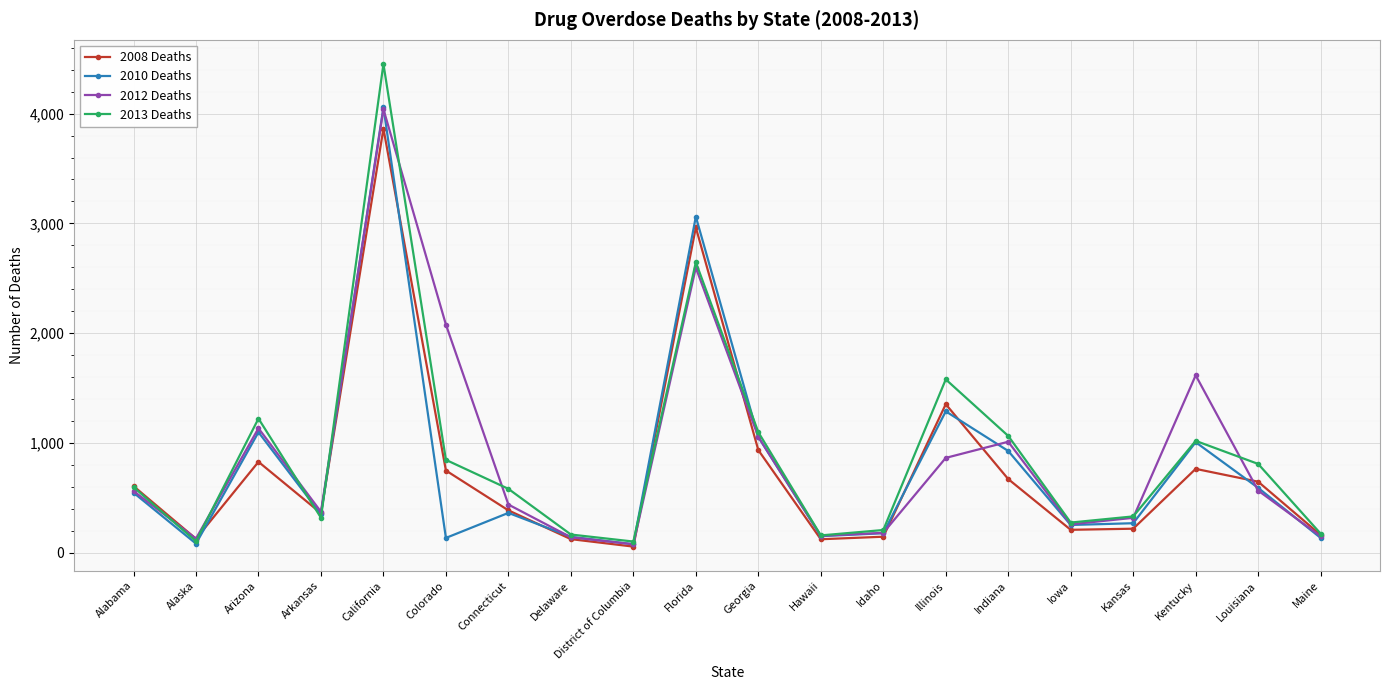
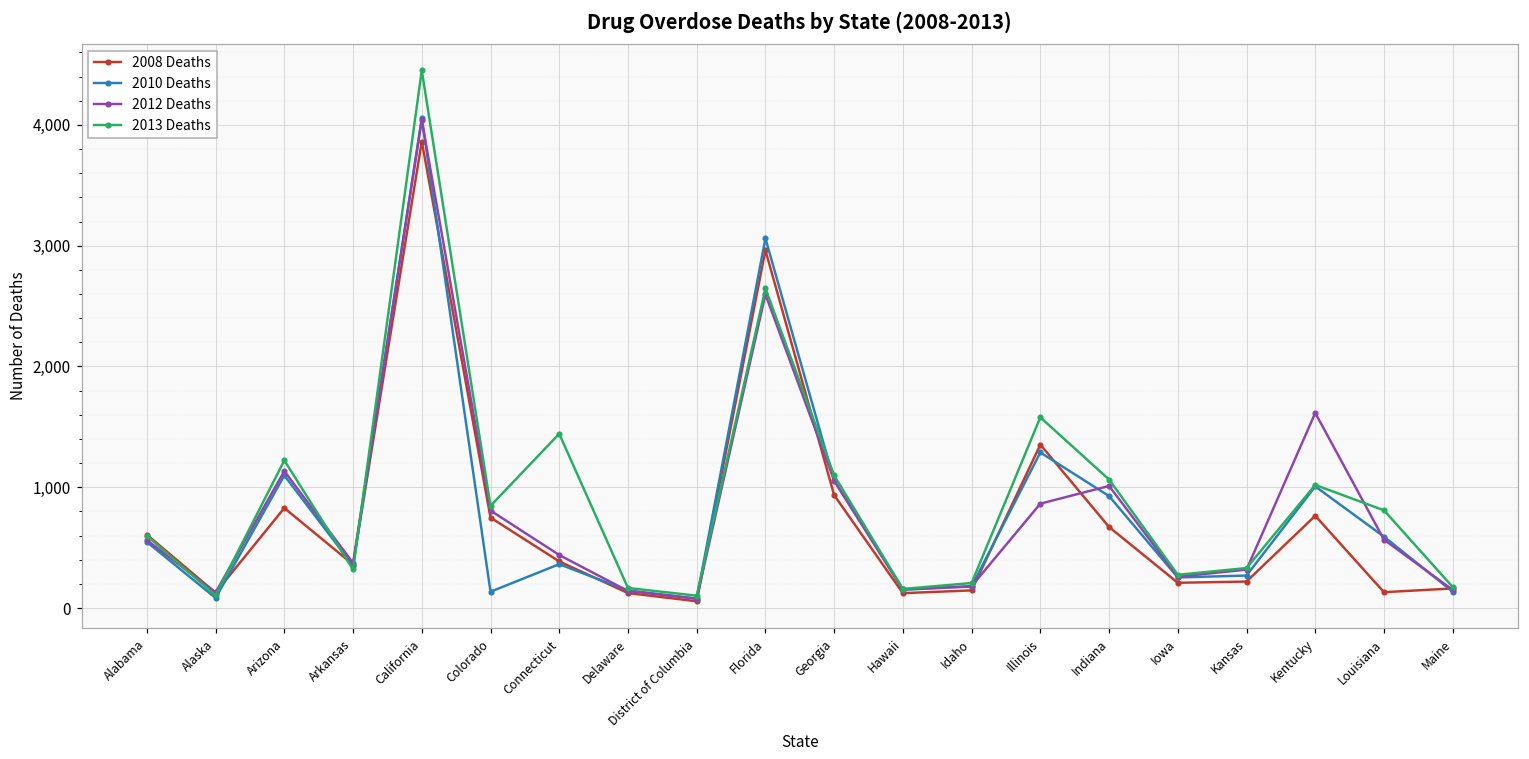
2012 Deaths, Colorado: 2,080 -> 810
2013 Deaths, Connecticut: 580 -> 1,440
2008 Deaths, Louisiana: 650 -> 130
